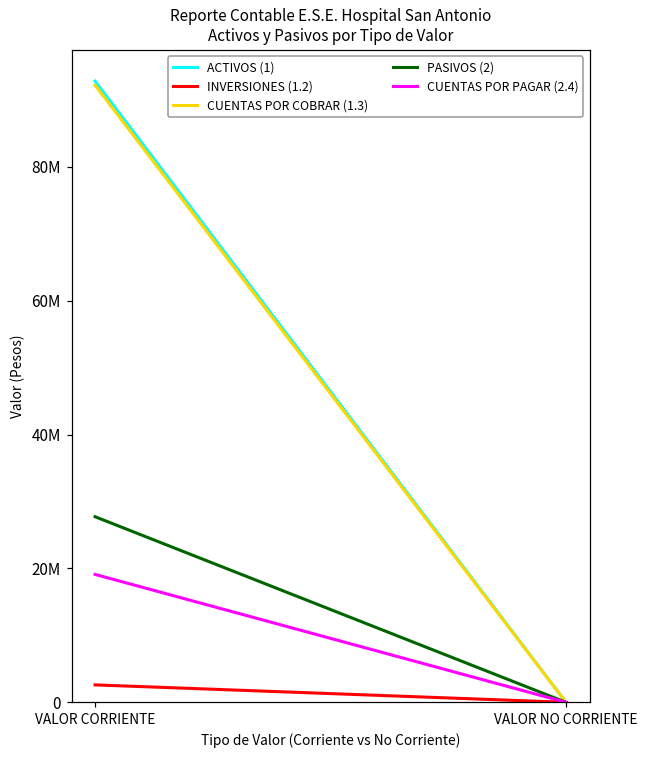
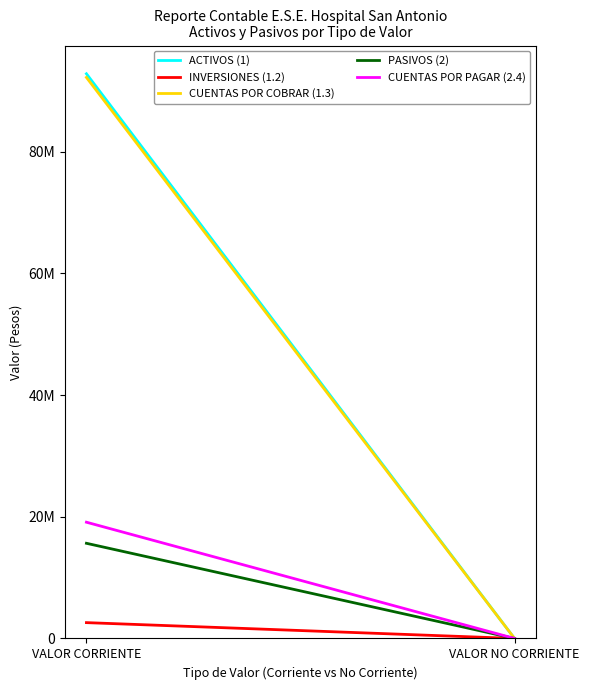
PASIVOS (2), VALOR CORRIENTE: 28000000 -> 16000000
